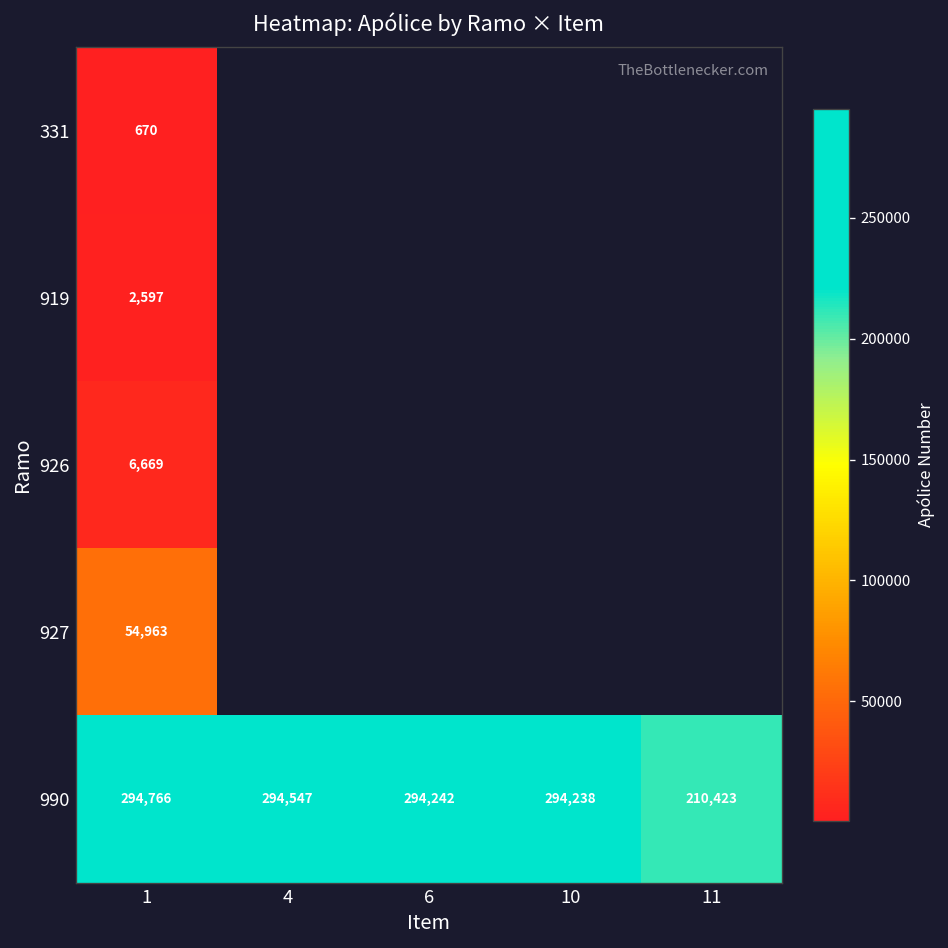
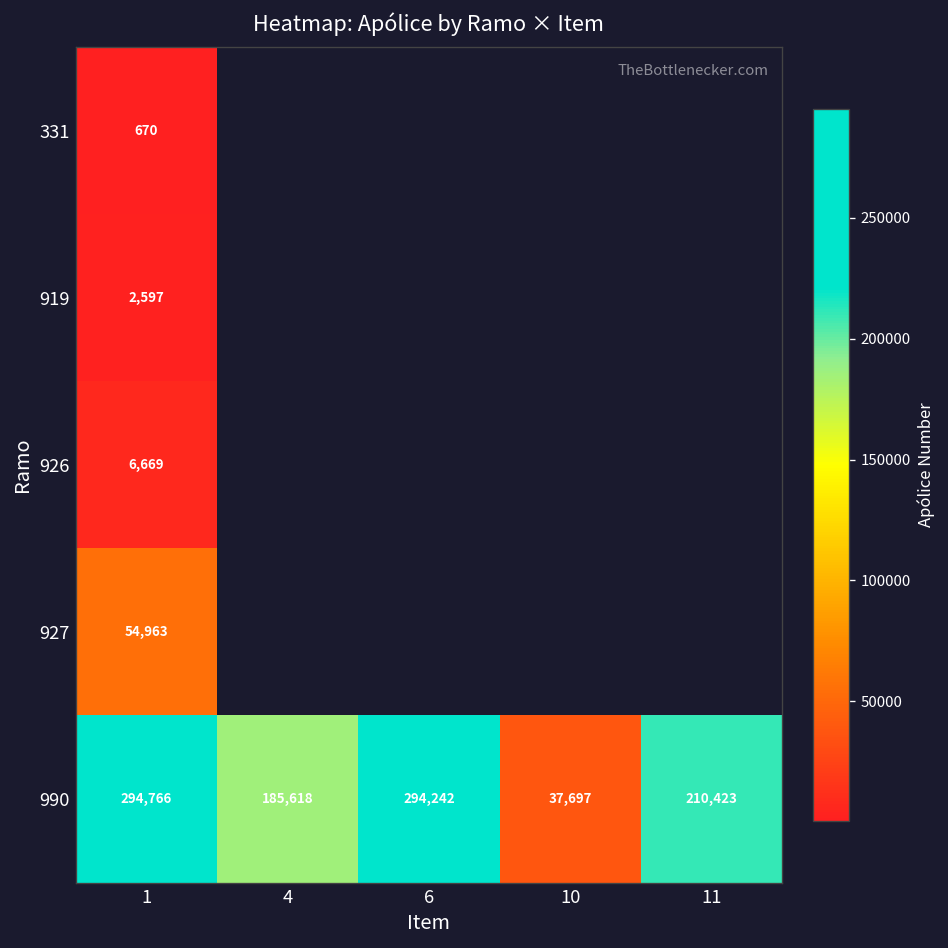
990, 4: 294,547 -> 185,618
990, 10: 294,238 -> 37,697
